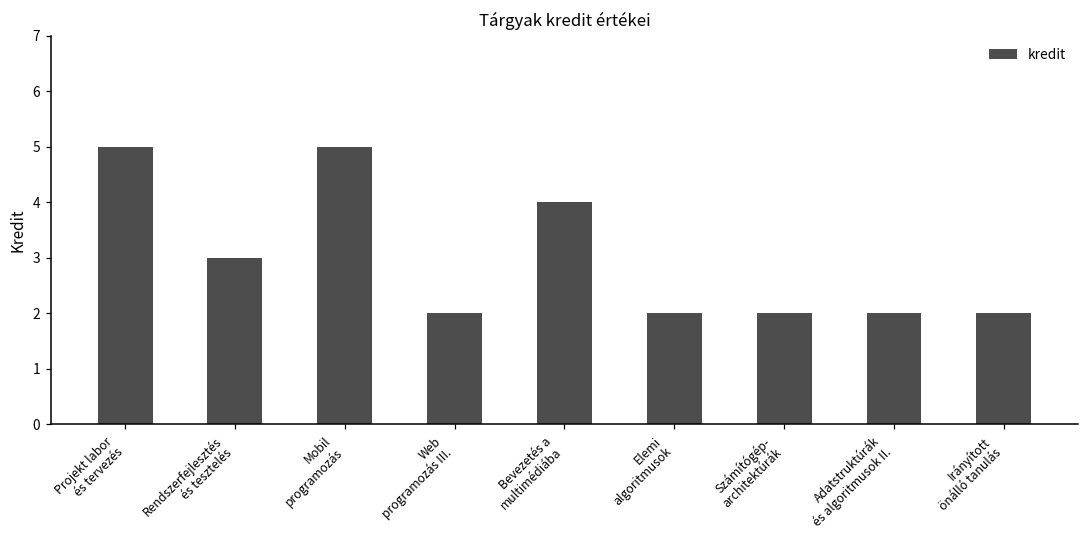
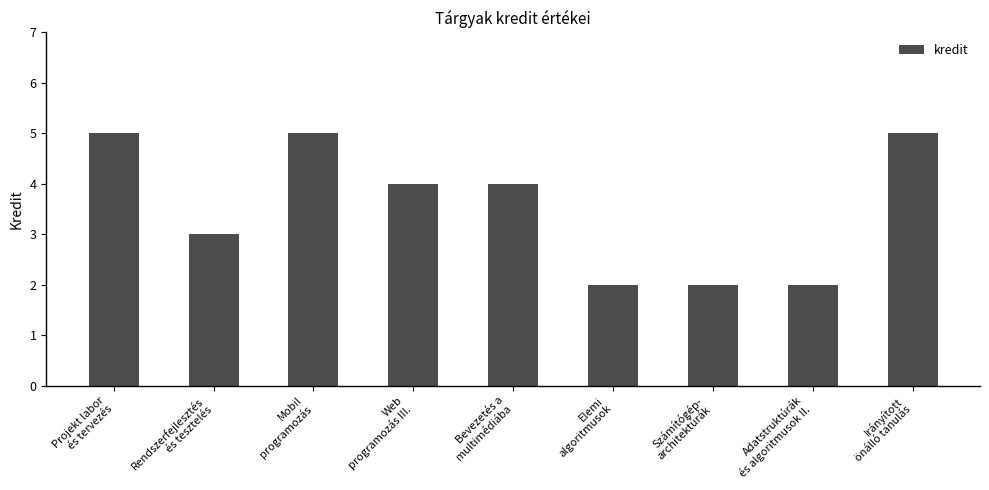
Web programozás III.: 2 -> 4
Irányított önálló tanulás: 2 -> 5
